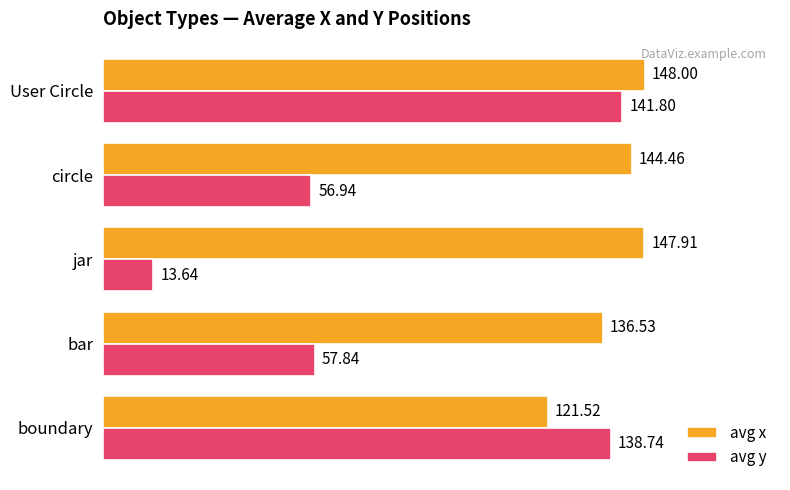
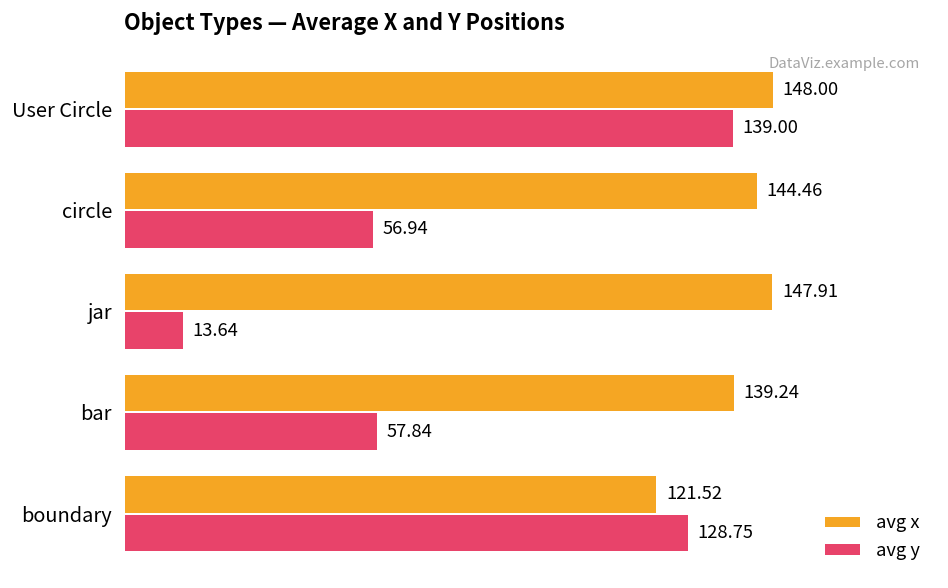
avg y, User Circle: 141.80 -> 139.00
avg x, bar: 136.53 -> 139.24
avg y, boundary: 138.74 -> 128.75
